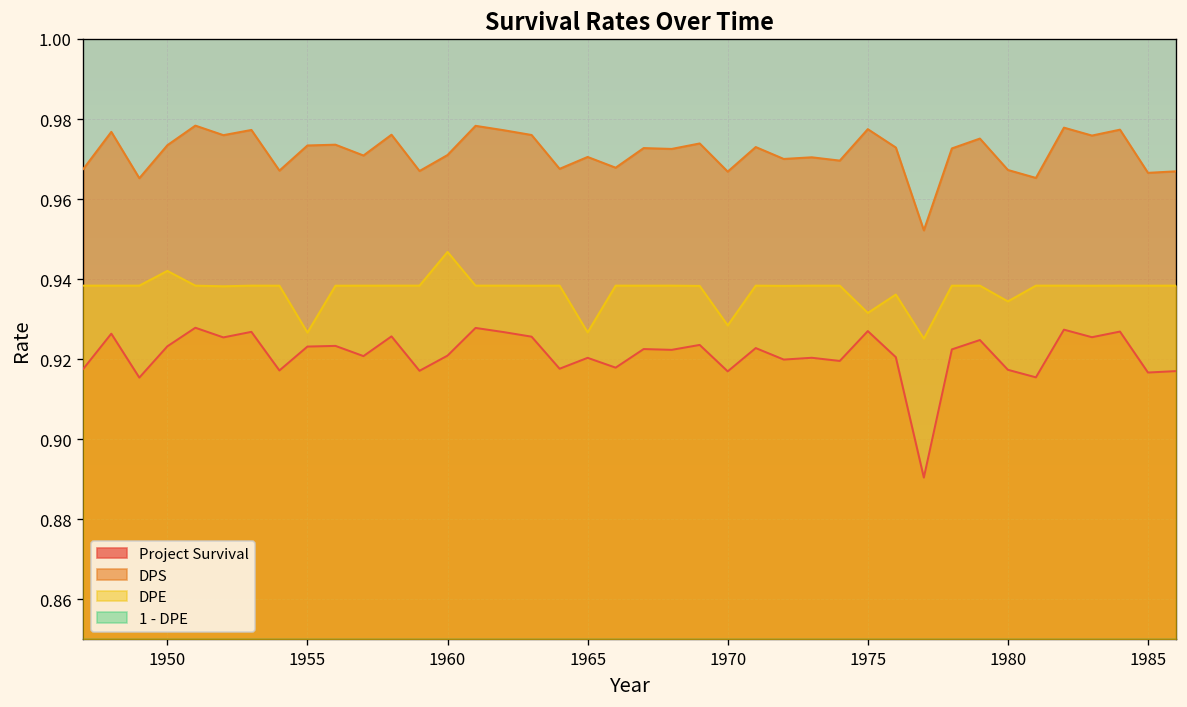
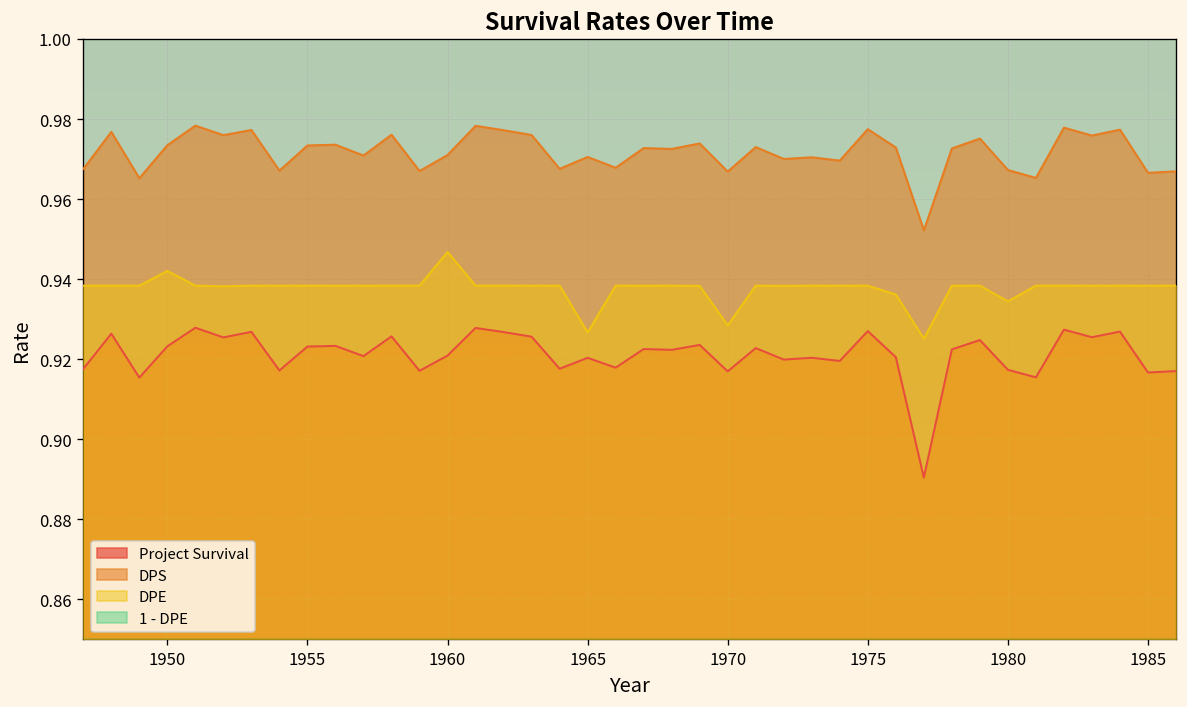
DPE, 1955: 0.927 -> 0.938
DPE, 1975: 0.932 -> 0.938
